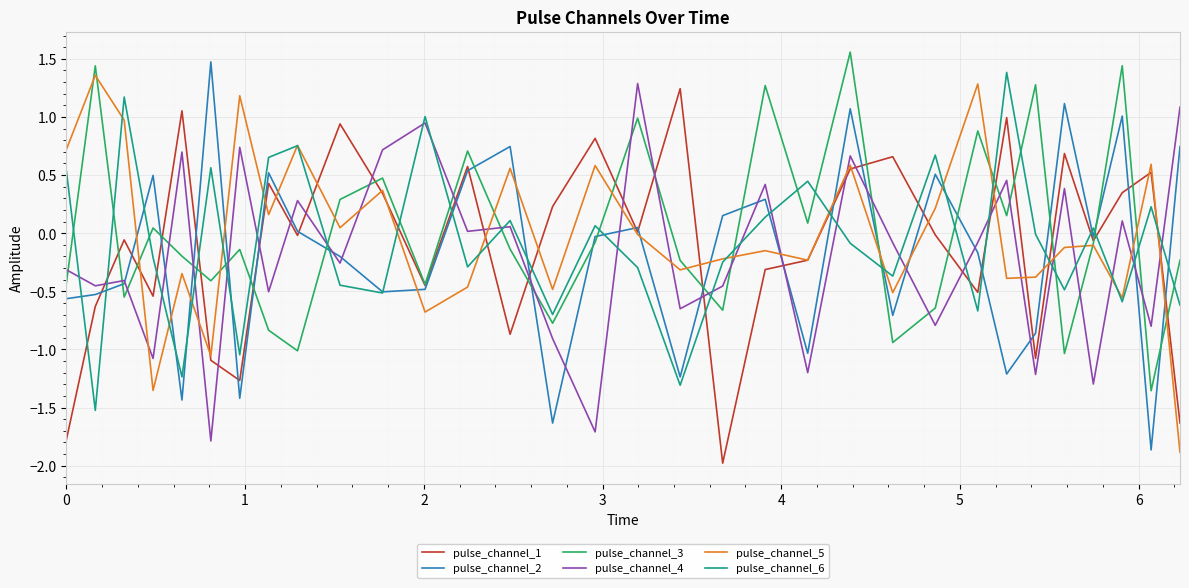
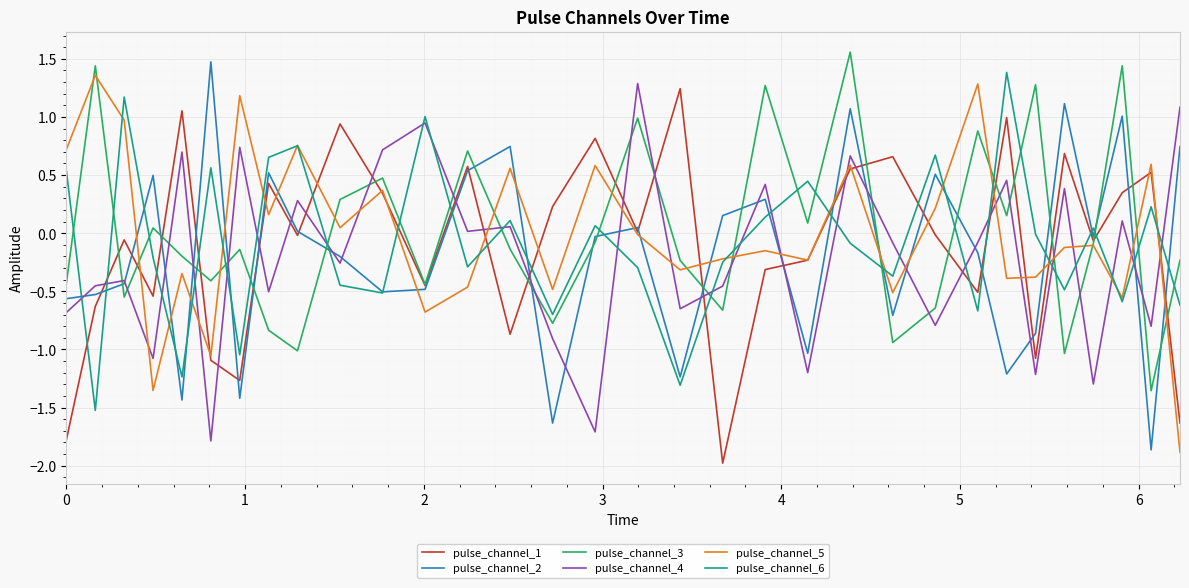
pulse_channel_4, 0: -0.31 -> -0.68
